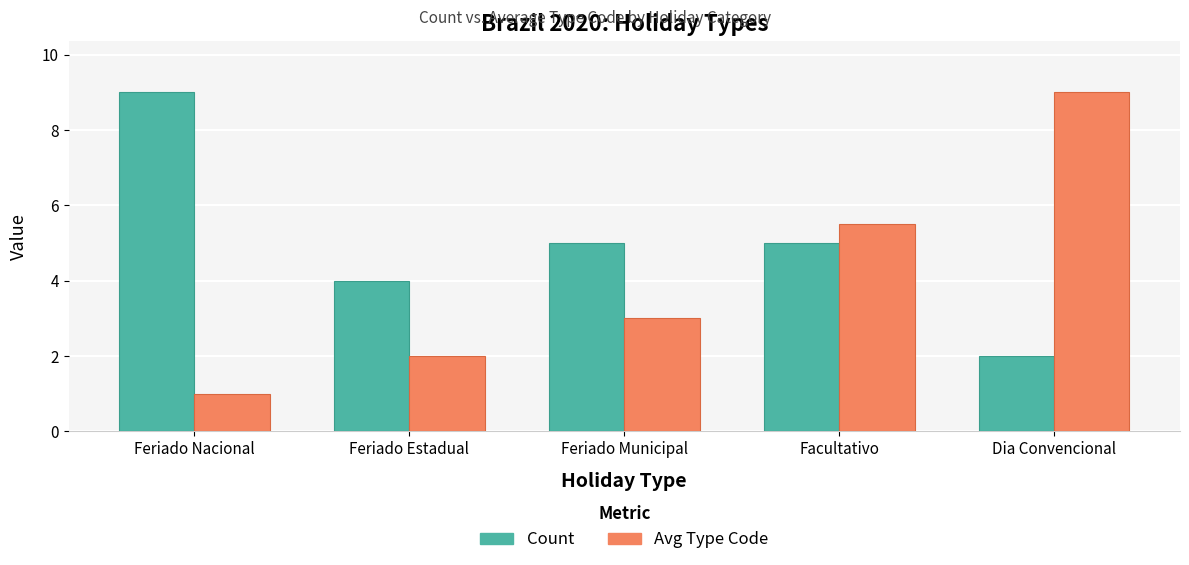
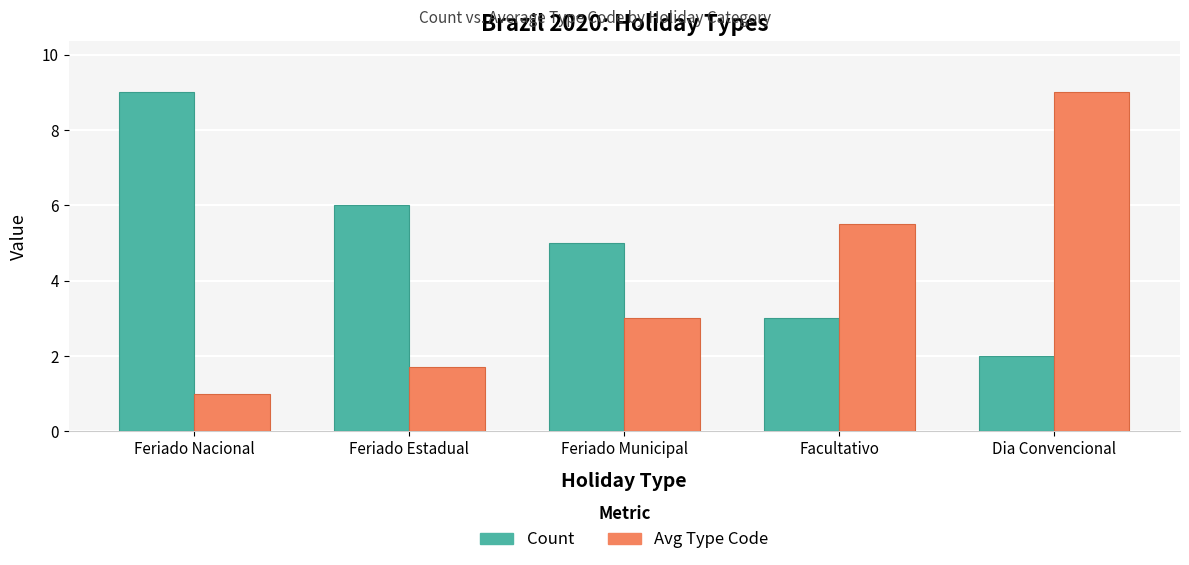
Count, Feriado Estadual: 4 -> 6
Avg Type Code, Feriado Estadual: 2.0 -> 1.7
Count, Facultativo: 5 -> 3
